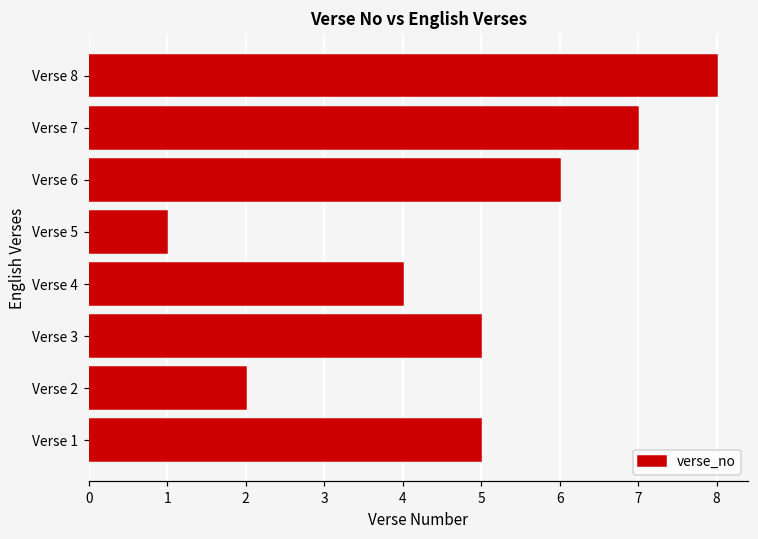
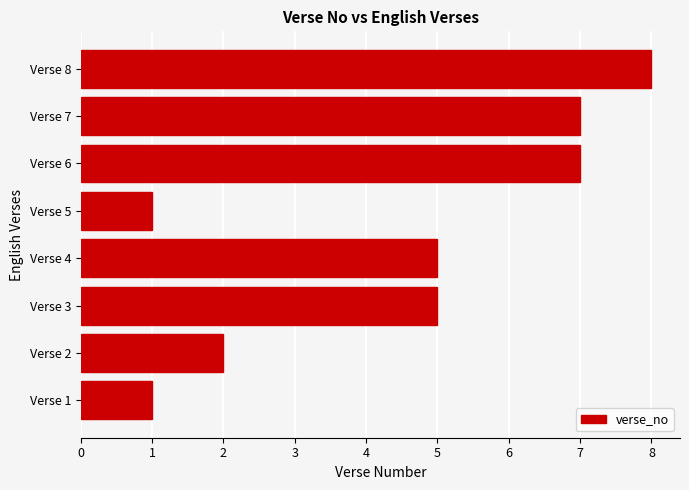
Verse 6: 6 -> 7
Verse 4: 4 -> 5
Verse 1: 5 -> 1
